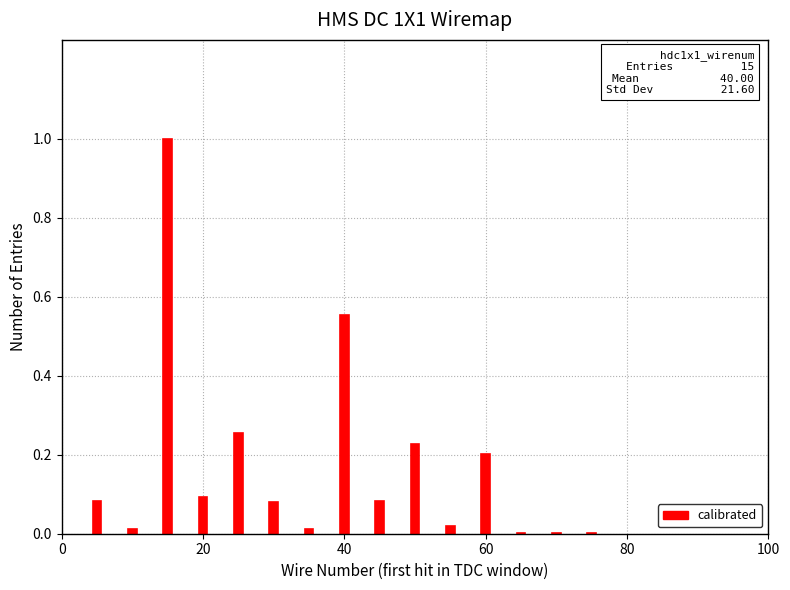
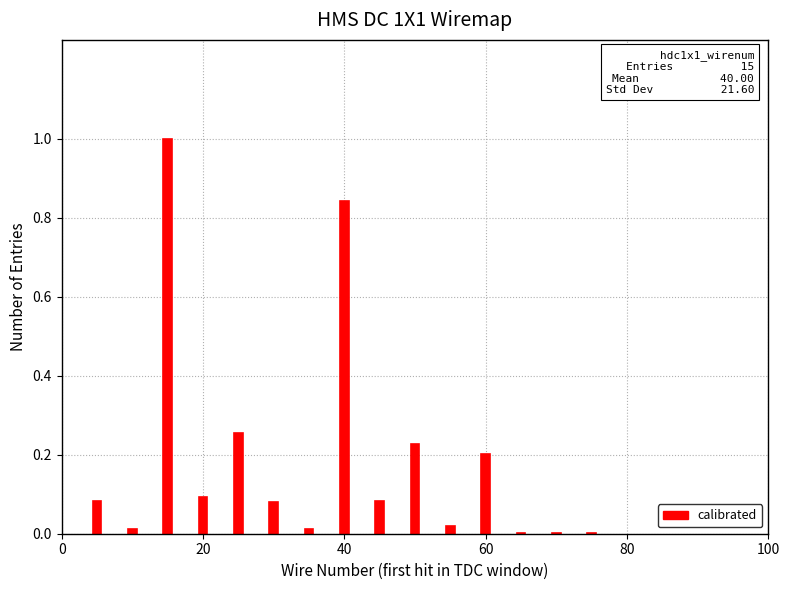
40: 0.55 -> 0.84
